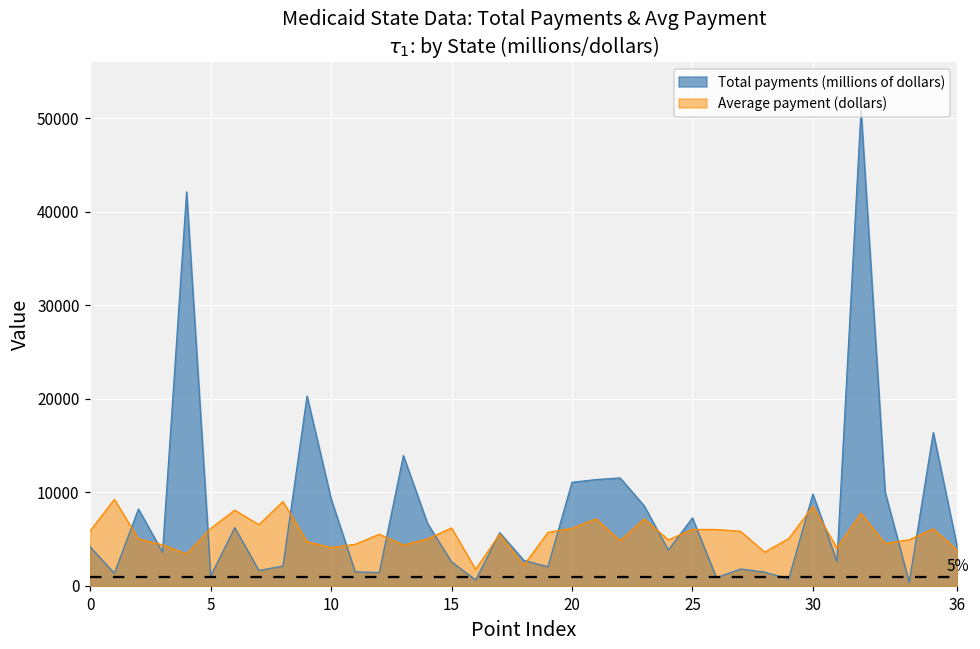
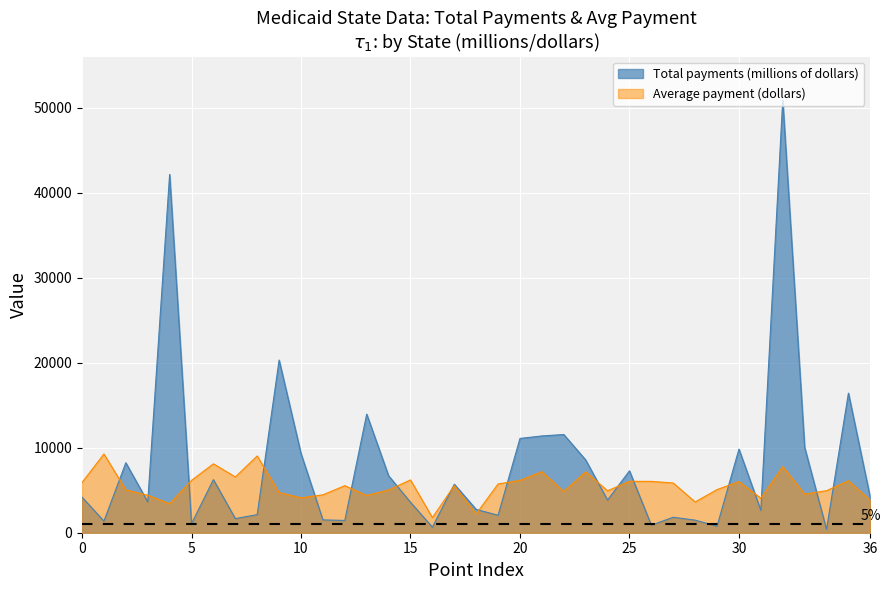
Total payments (millions of dollars), 15: 3000 -> 4000
Average payment (dollars), 30: 9000 -> 6000
